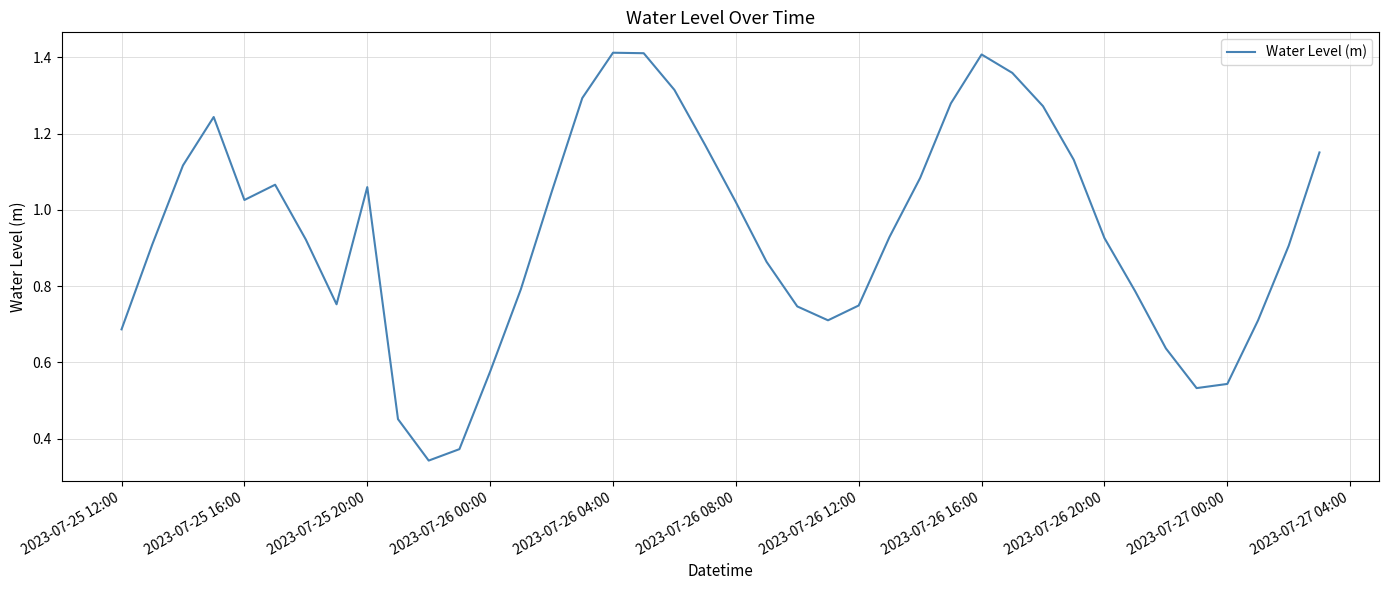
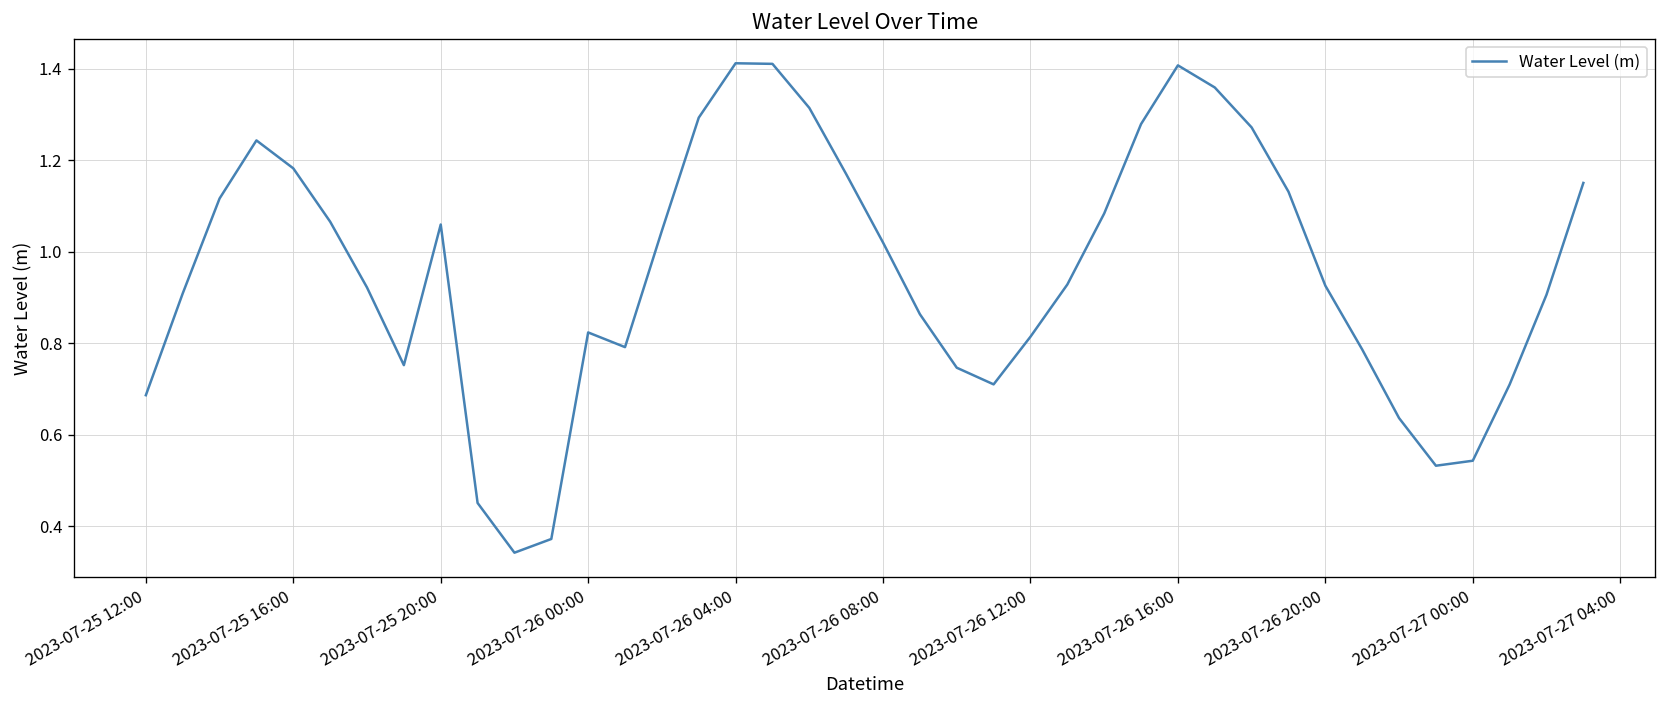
2023-07-25 16:00: 1.03 -> 1.18
2023-07-26 00:00: 0.58 -> 0.82
2023-07-26 12:00: 0.75 -> 0.81
